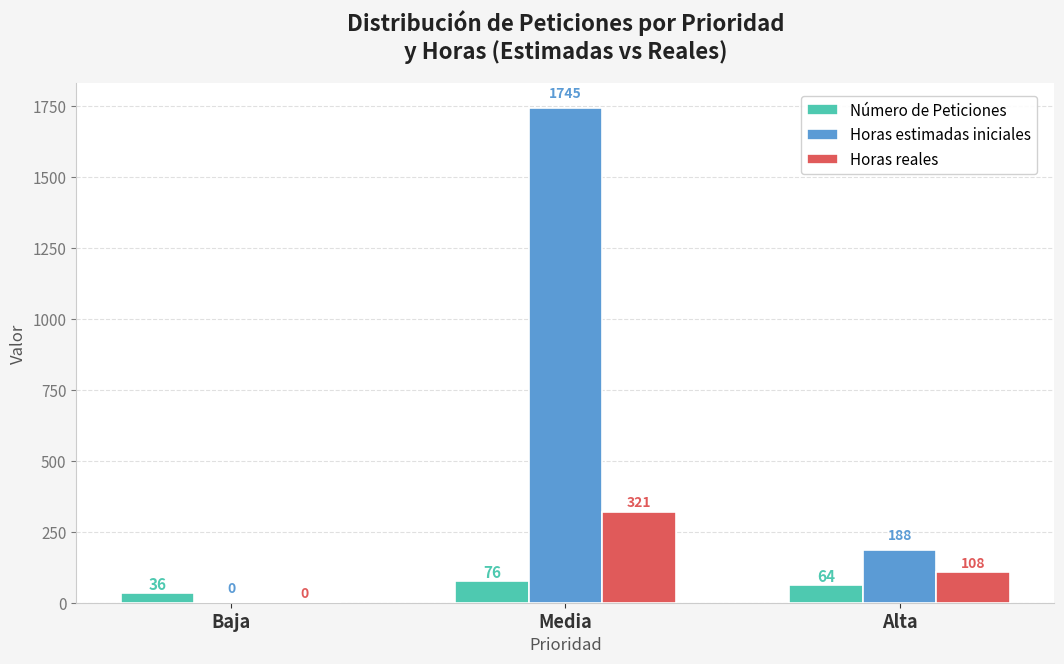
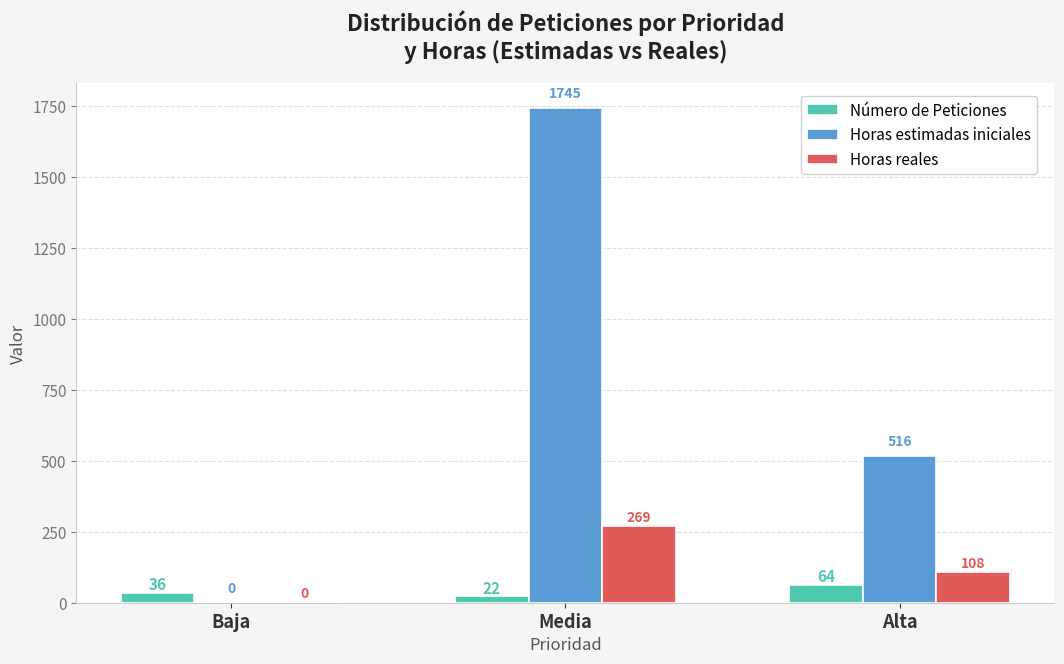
Número de Peticiones, Media: 76 -> 22
Horas reales, Media: 321 -> 269
Horas estimadas iniciales, Alta: 188 -> 516
